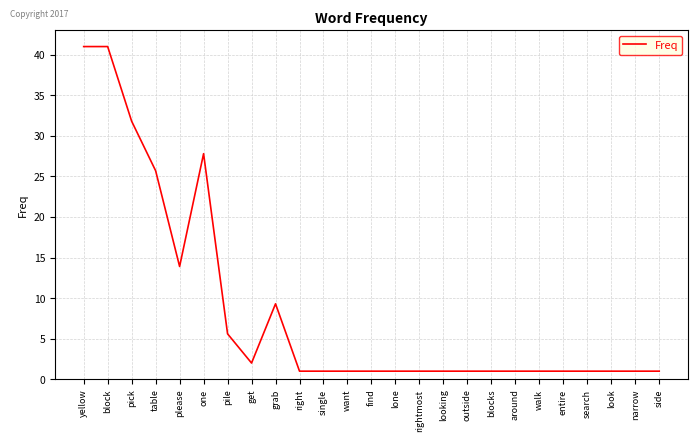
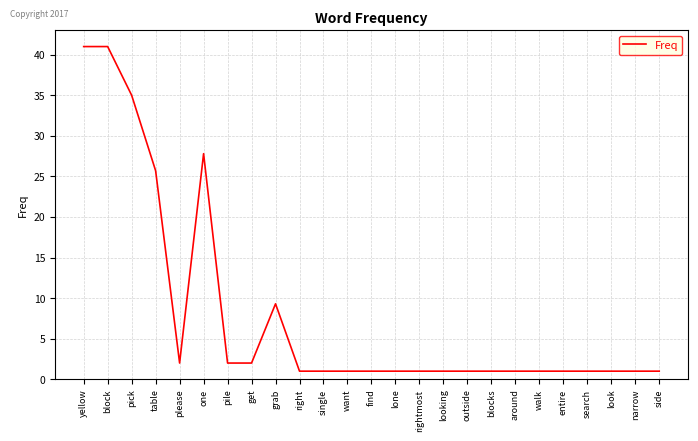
pick: 32 -> 35
please: 14 -> 2
pile: 6 -> 2
